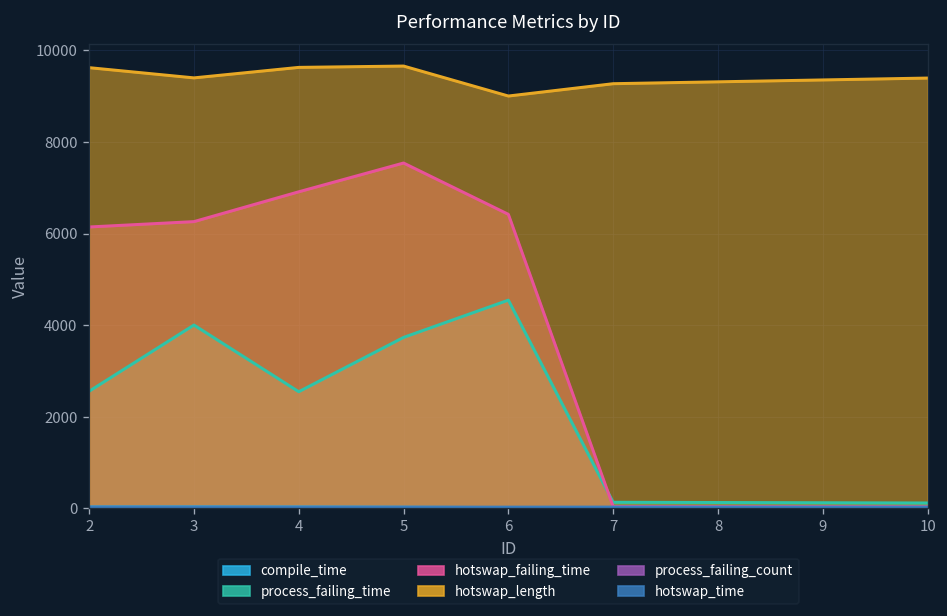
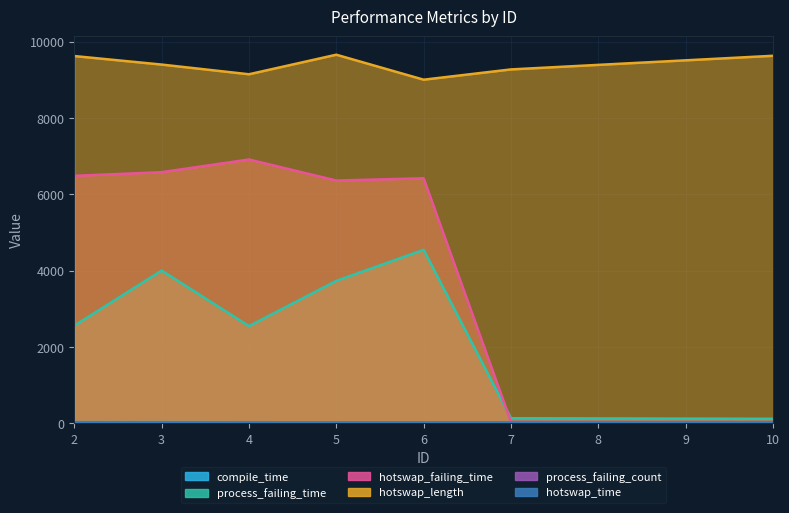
hotswap_failing_time, 2: 6100 -> 6500
hotswap_failing_time, 3: 6300 -> 6600
hotswap_length, 4: 9600 -> 9100
hotswap_failing_time, 5: 7500 -> 6400
hotswap_length, 10: 9400 -> 9600
